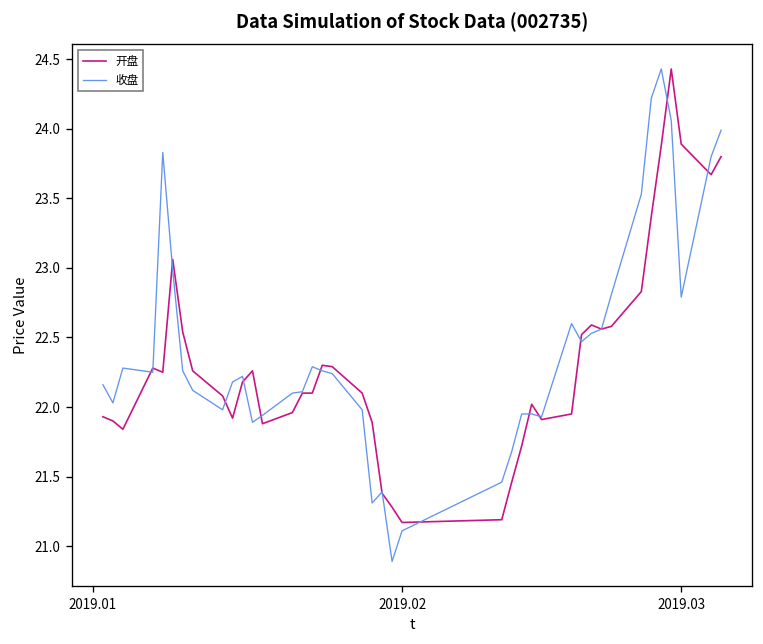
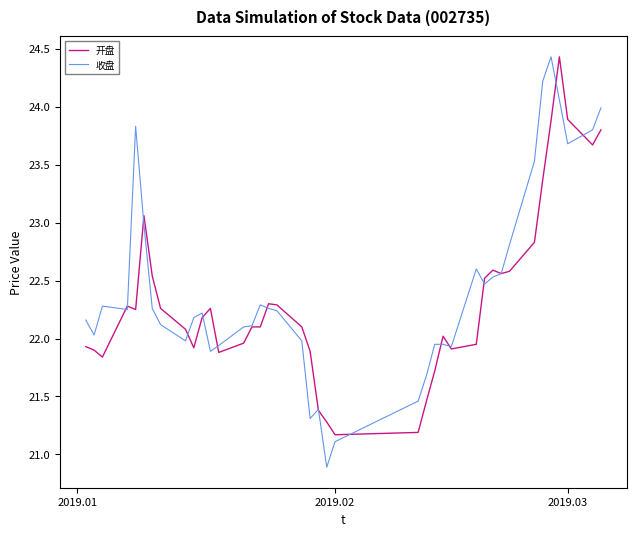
收盘, 2019.03: 22.79 -> 23.68
